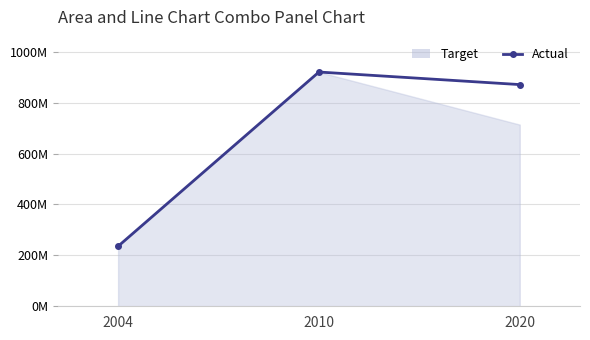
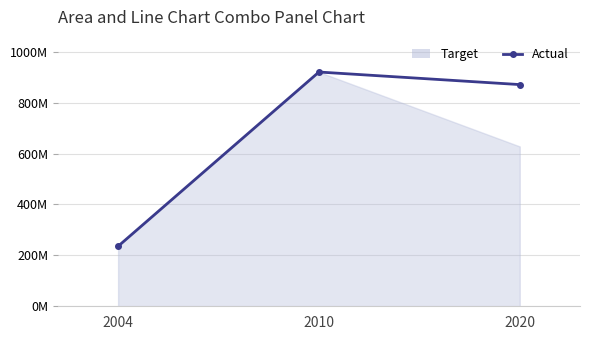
Target, 2020: 710000000 -> 630000000
